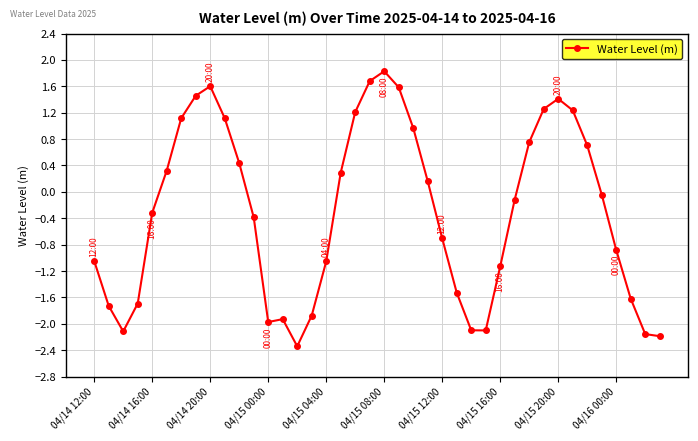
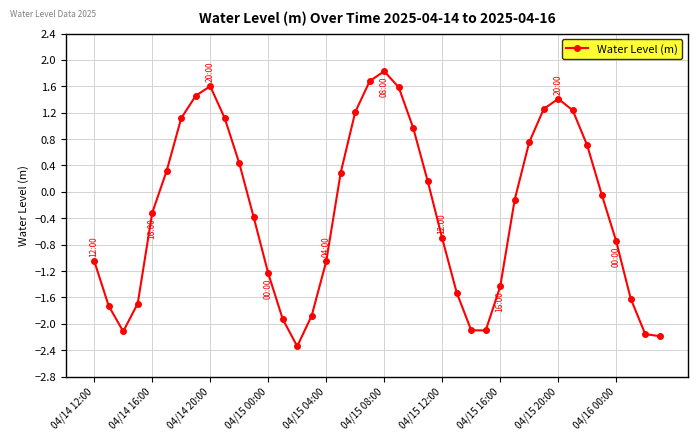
04/15 00:00: -2.0 -> -1.2
04/15 16:00: -1.1 -> -1.4
04/16 00:00: -0.9 -> -0.7
